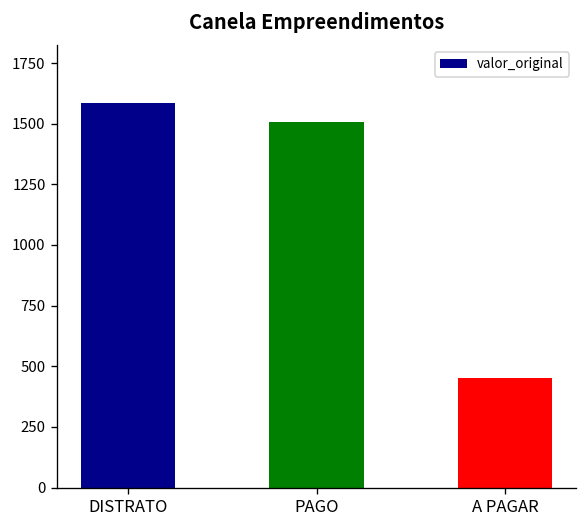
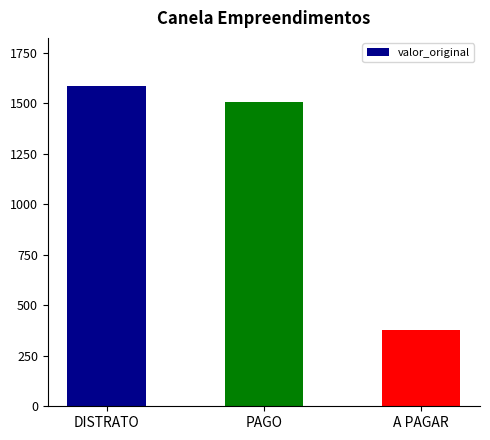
A PAGAR: 450 -> 380
